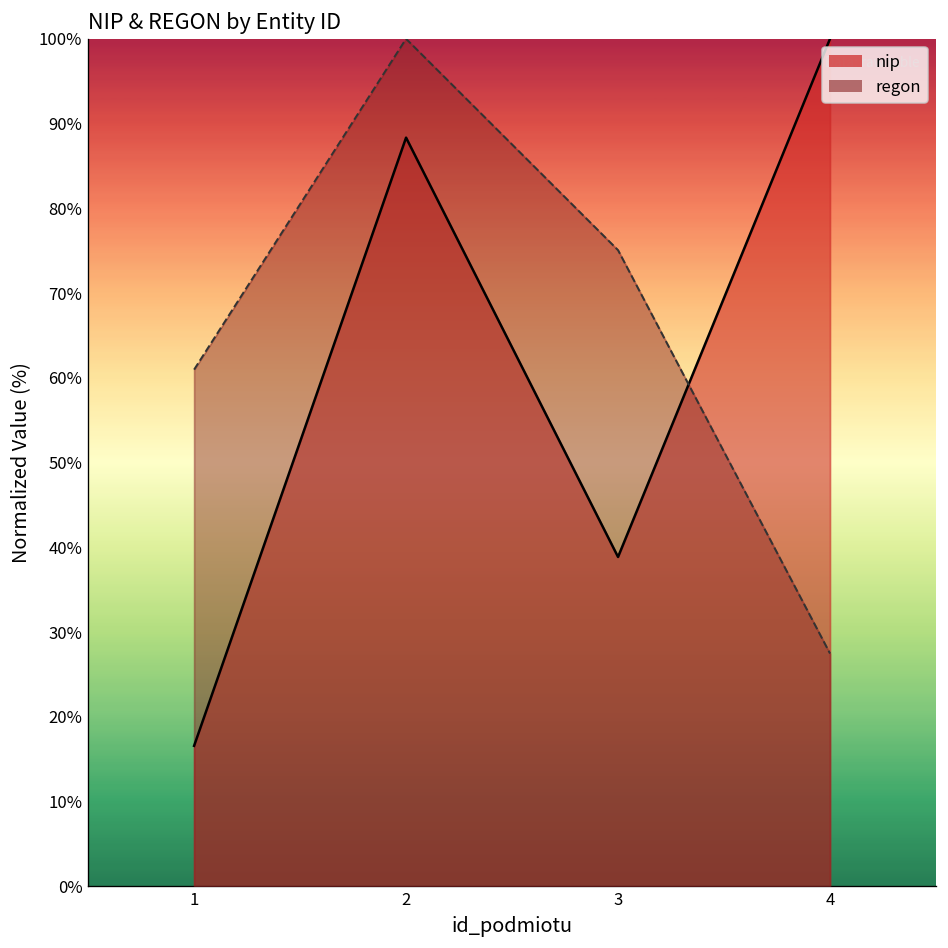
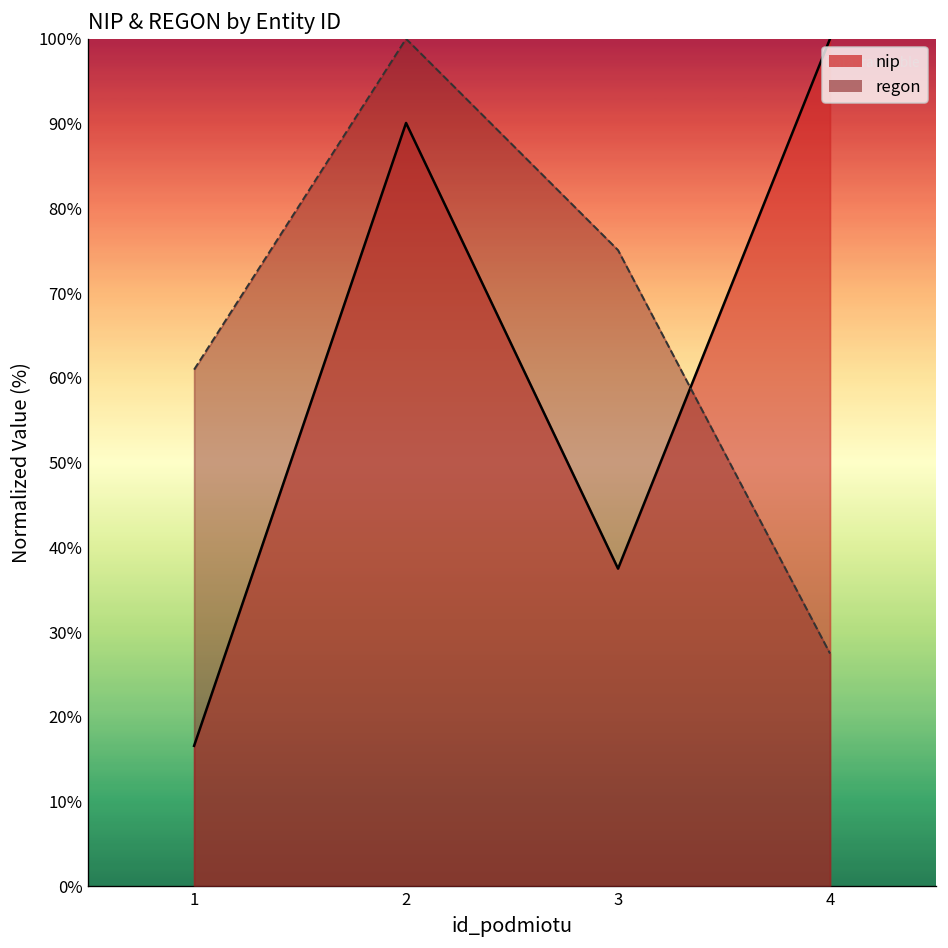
nip, 2: 88% -> 90%
nip, 3: 39% -> 37%
